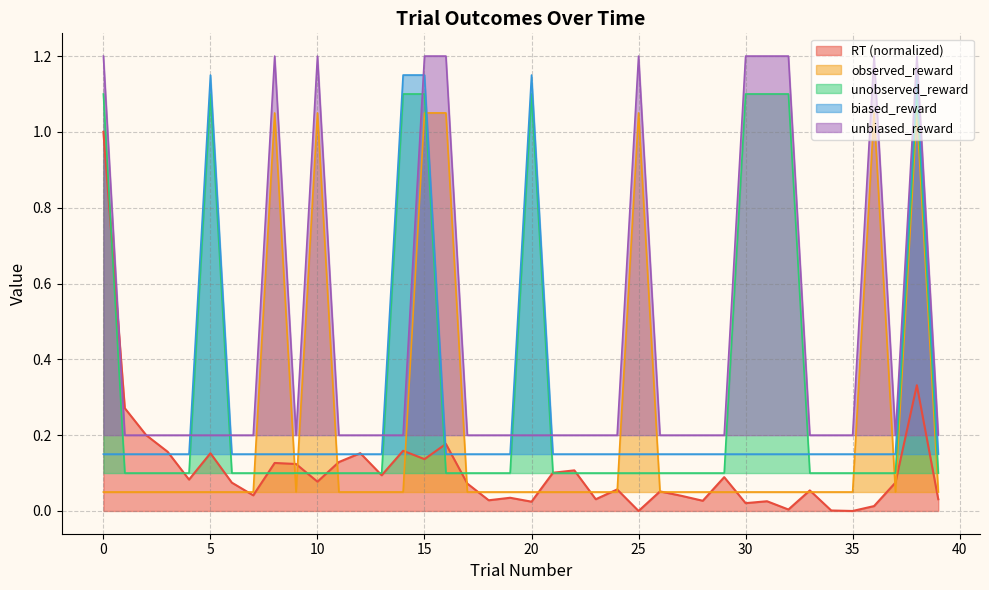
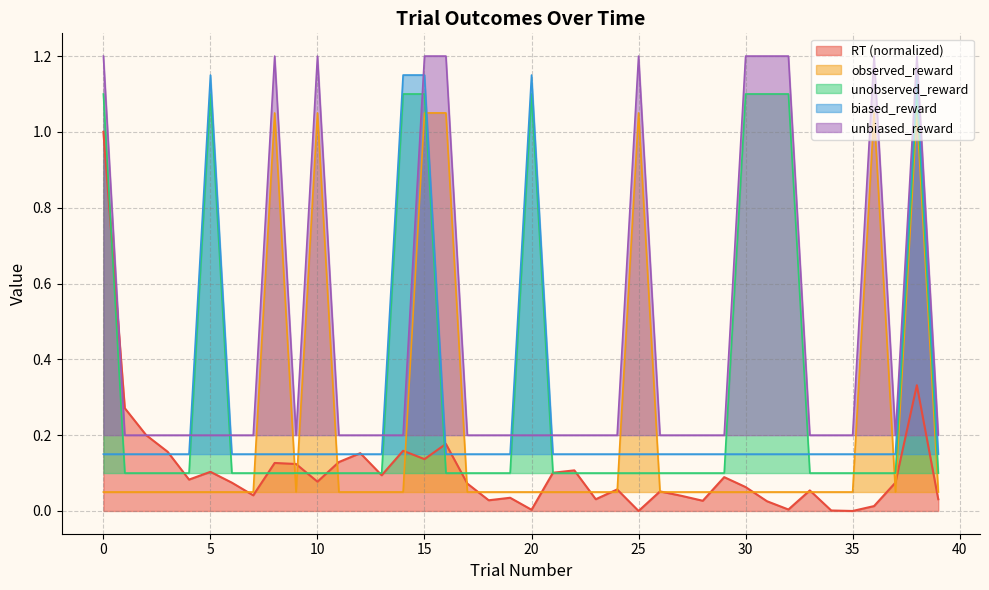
RT (normalized), 5: 0.15 -> 0.10
RT (normalized), 20: 0.02 -> 0.00
RT (normalized), 30: 0.02 -> 0.06
